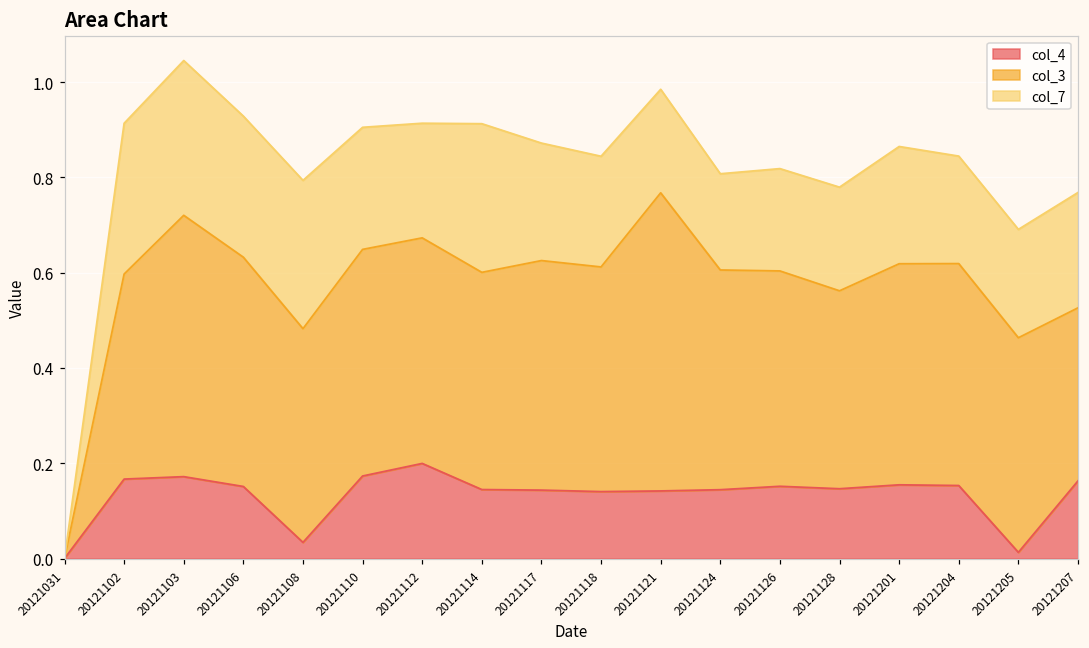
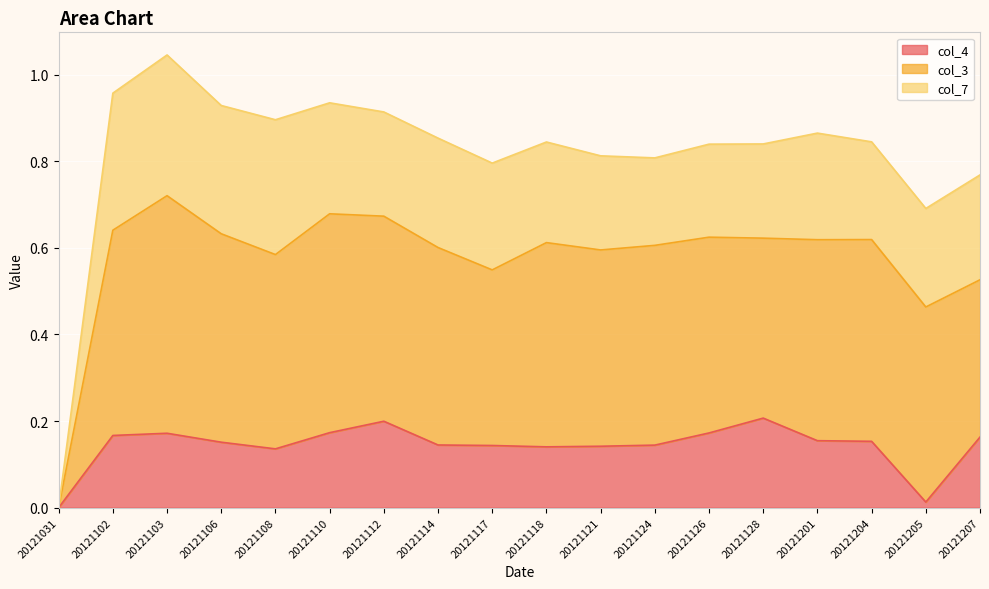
col_3, 20121102: 0.43 -> 0.47
col_4, 20121108: 0.03 -> 0.14
col_3, 20121110: 0.48 -> 0.51
col_7, 20121114: 0.31 -> 0.25
col_3, 20121117: 0.48 -> 0.41
col_3, 20121121: 0.63 -> 0.45
col_4, 20121126: 0.15 -> 0.17
col_4, 20121128: 0.15 -> 0.21
